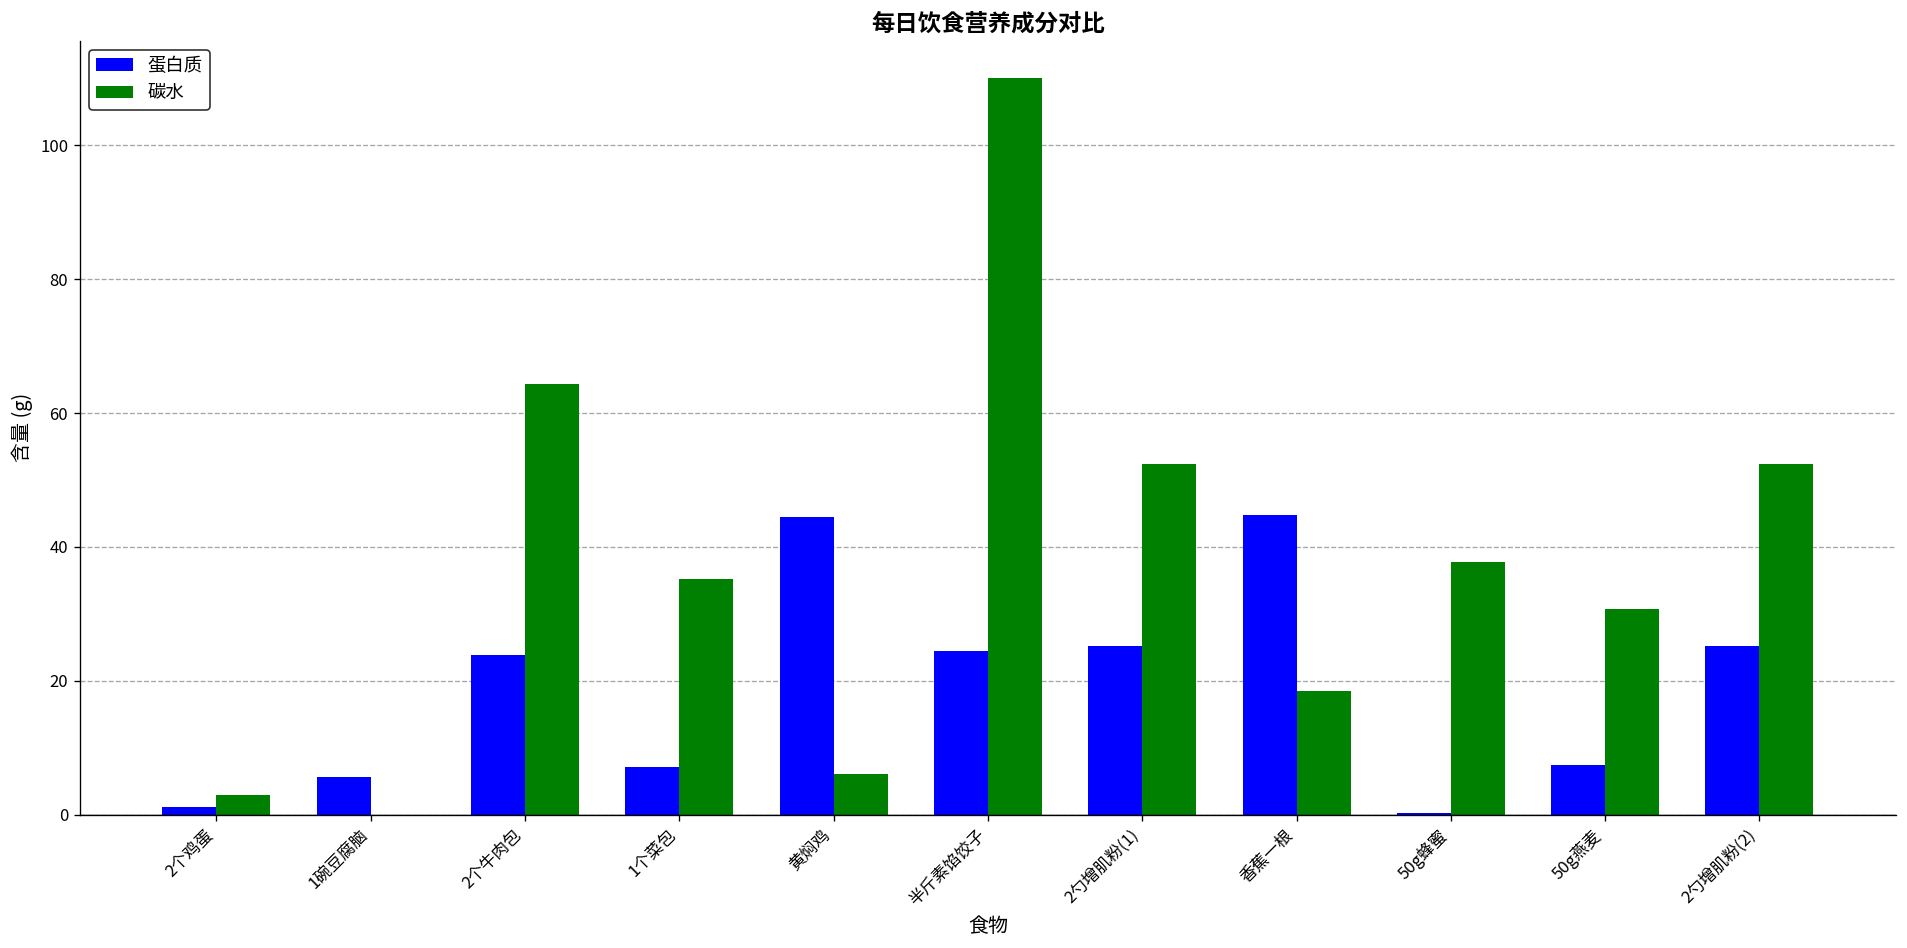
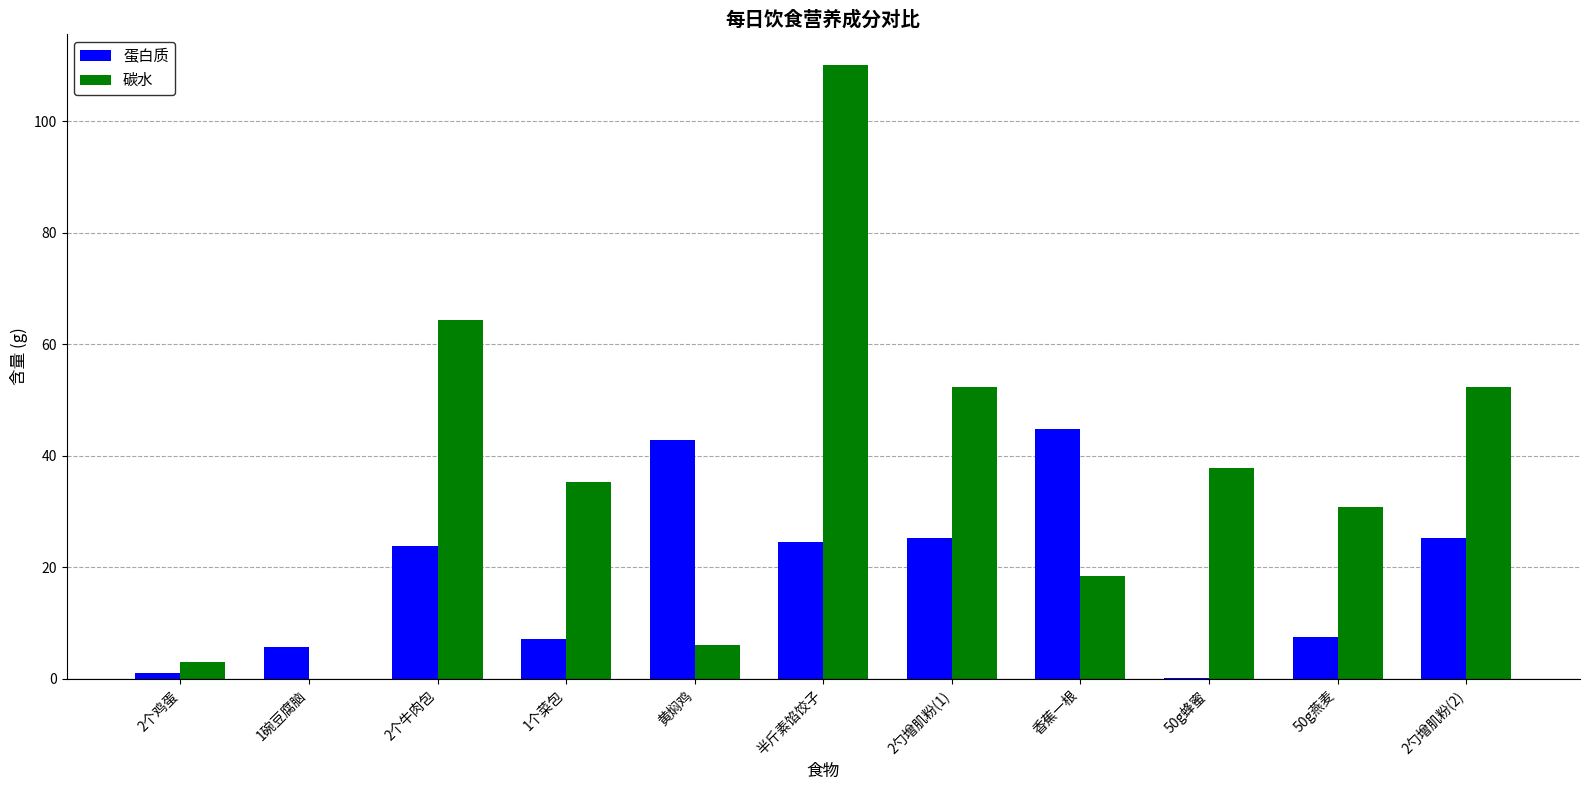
蛋白质, 黄焖鸡: 45 -> 43
